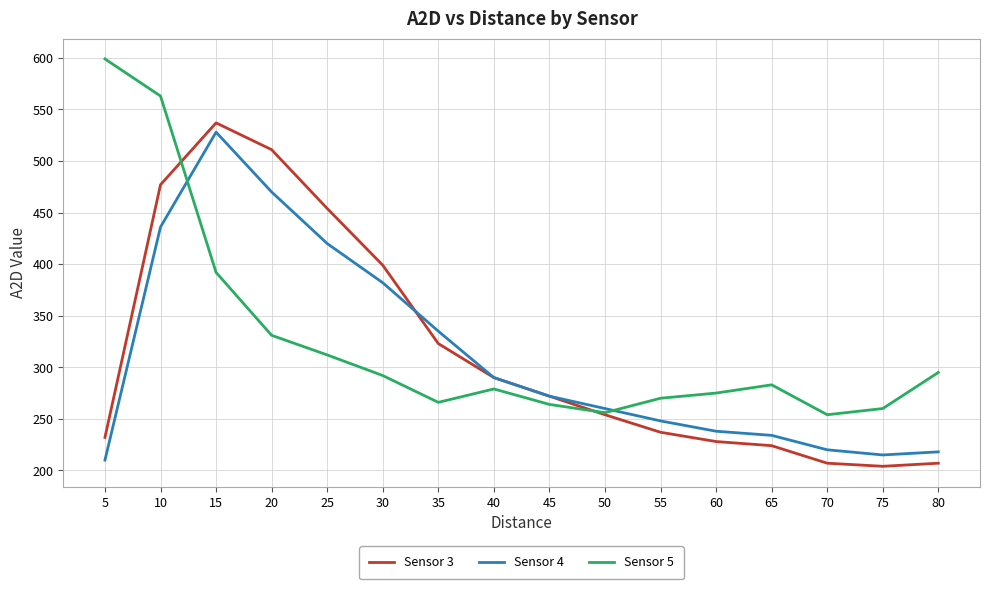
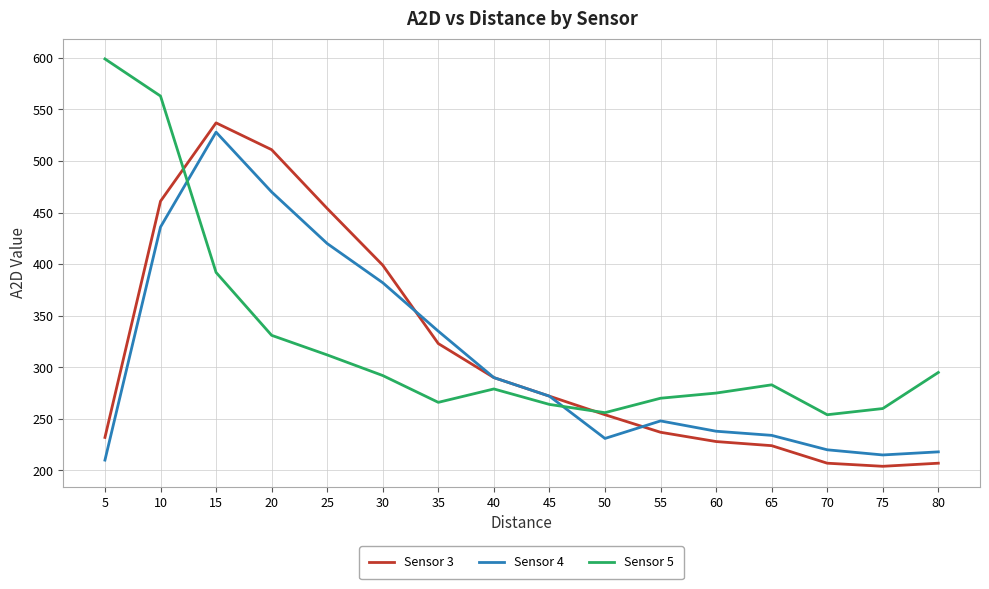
Sensor 3, 10: 477 -> 461
Sensor 4, 50: 260 -> 231
